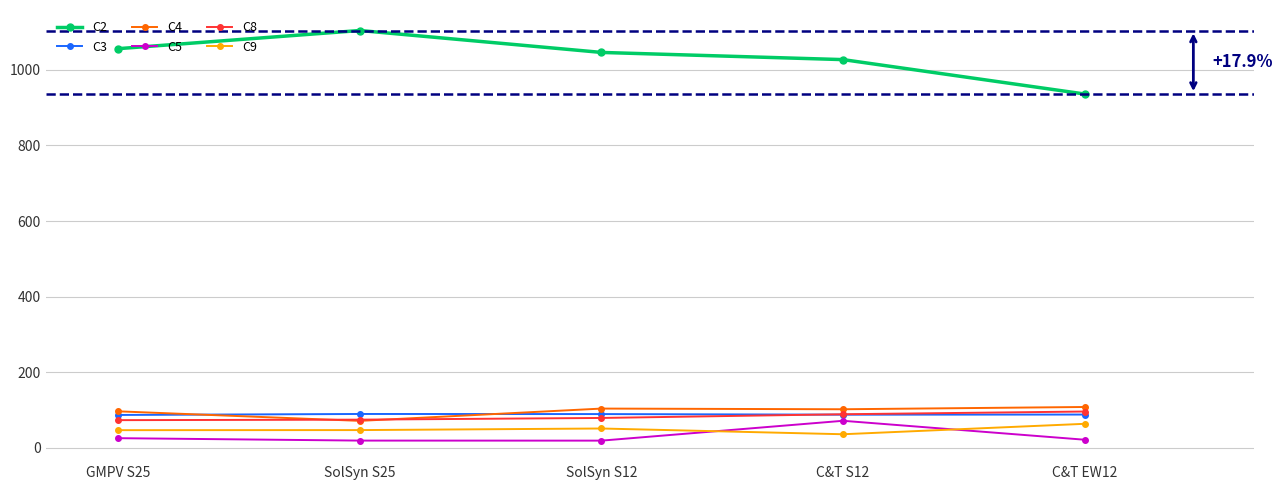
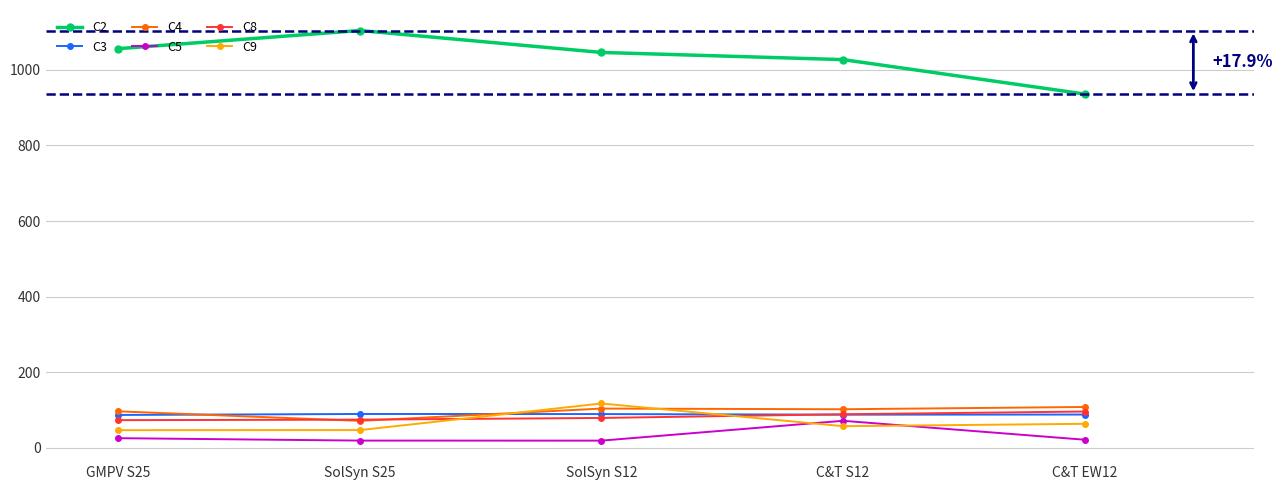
C9, SolSyn S12: 50 -> 120
C9, C&T S12: 40 -> 60
